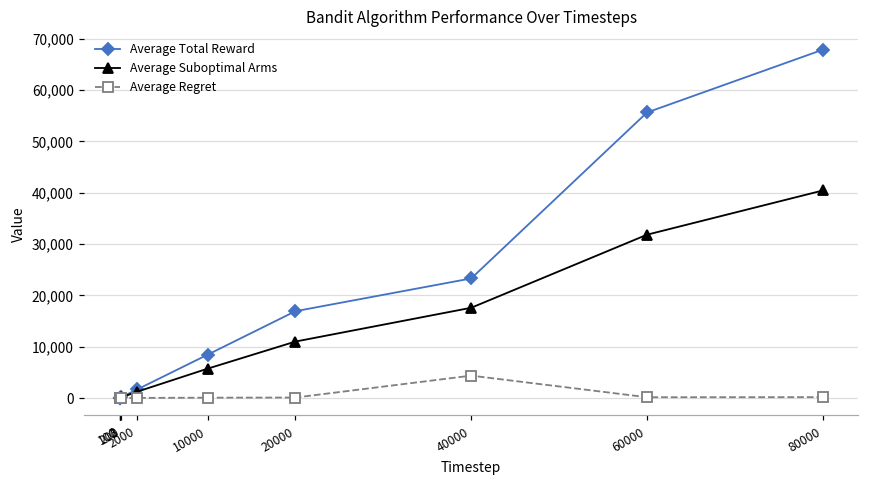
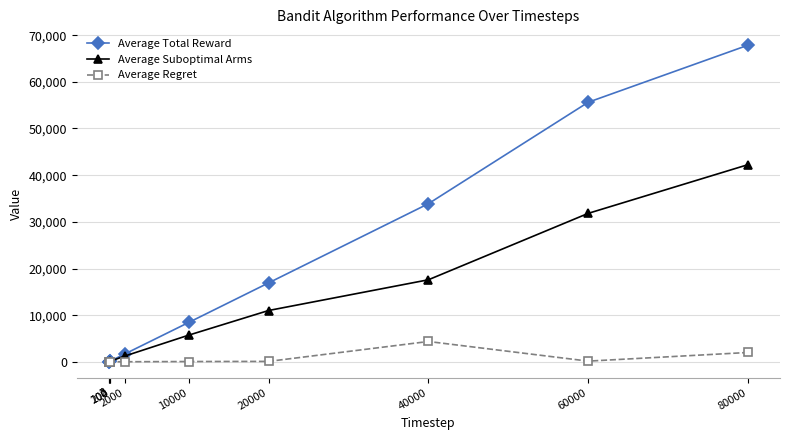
Average Total Reward, 40000: 23,000 -> 34,000
Average Suboptimal Arms, 80000: 40,000 -> 42,000
Average Regret, 80000: 0 -> 2,000
